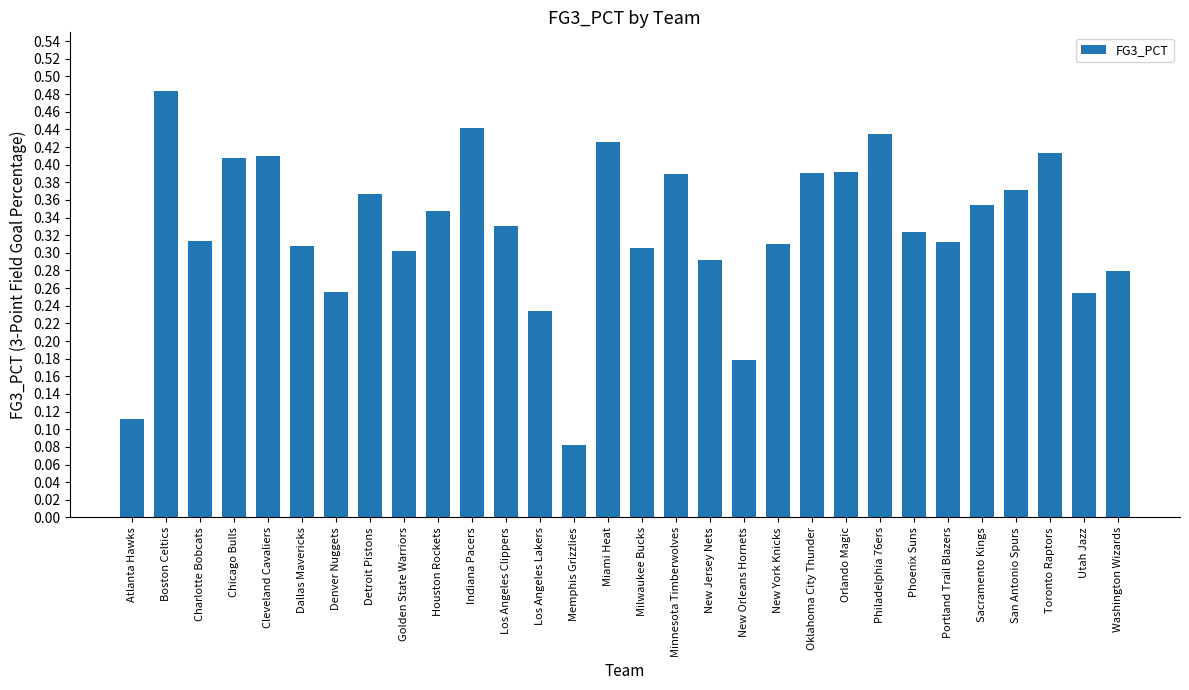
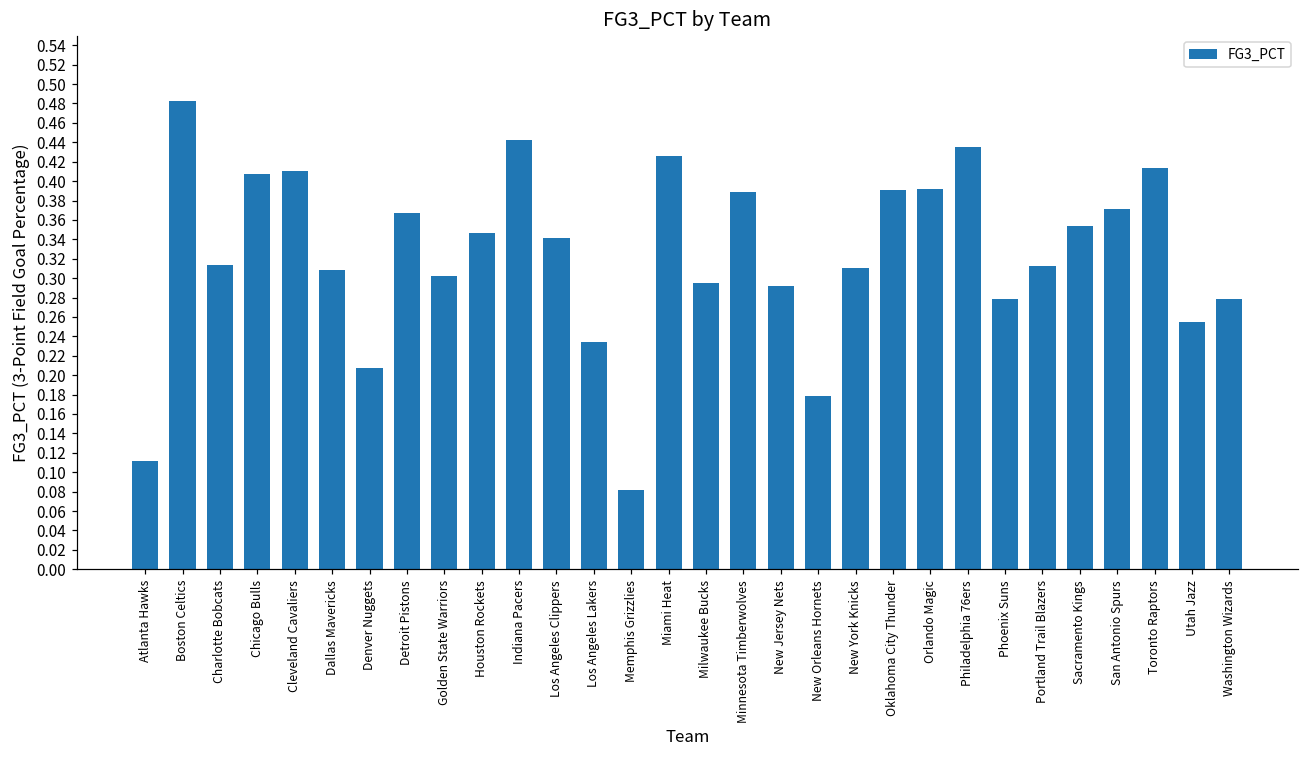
Denver Nuggets: 0.26 -> 0.21
Los Angeles Clippers: 0.33 -> 0.34
Milwaukee Bucks: 0.31 -> 0.30
Phoenix Suns: 0.32 -> 0.28
